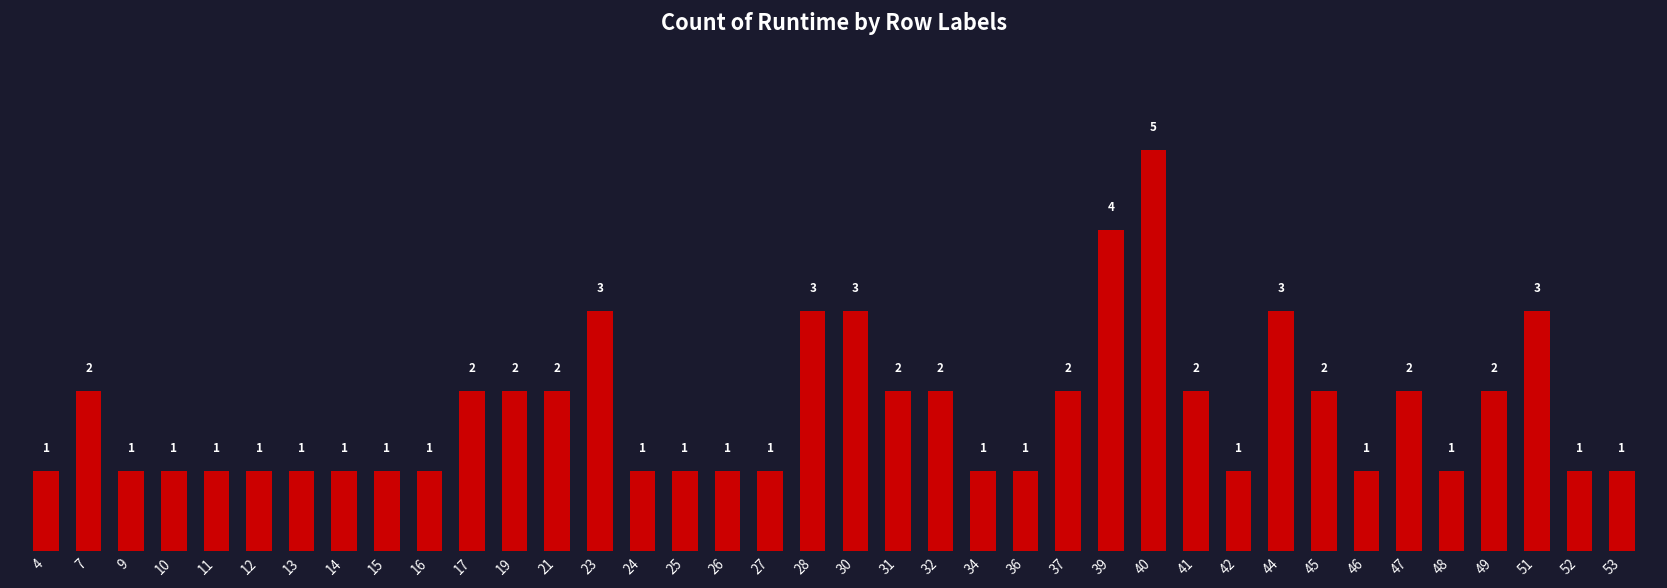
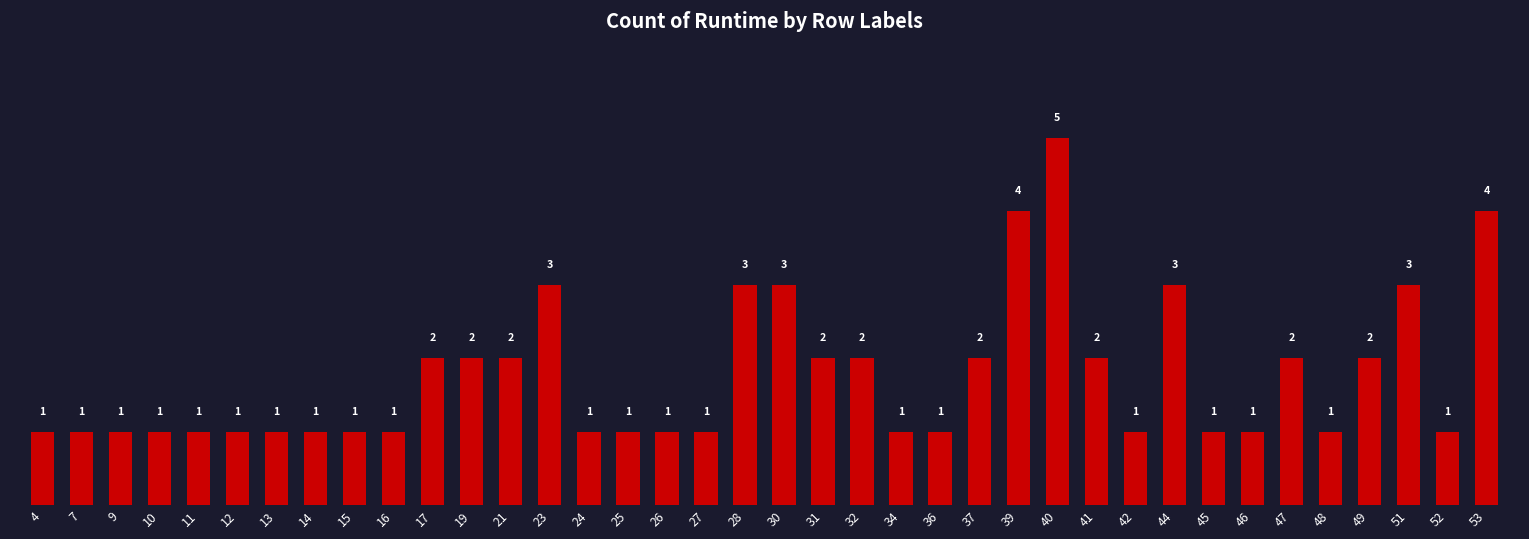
7: 2 -> 1
45: 2 -> 1
53: 1 -> 4
